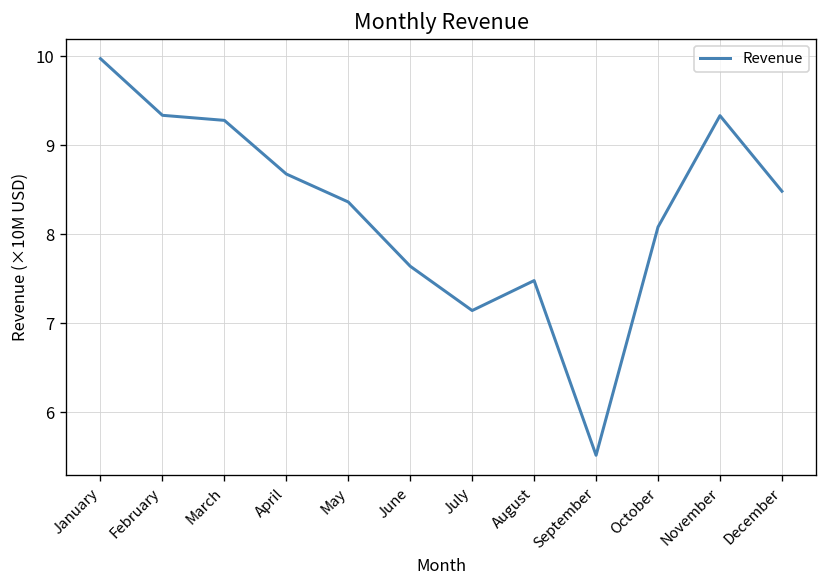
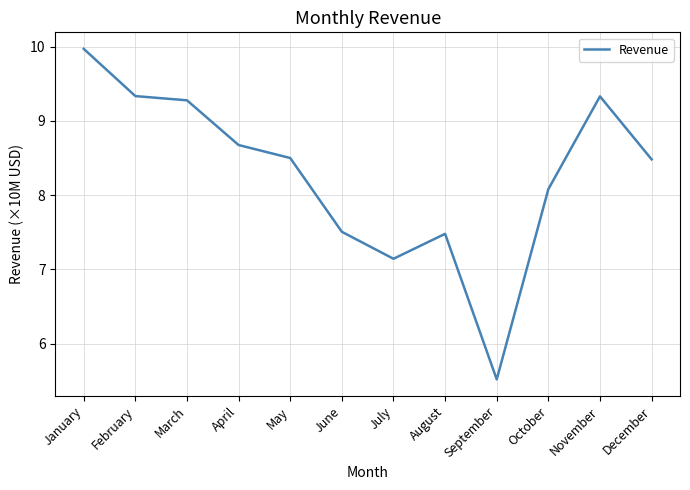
May: 8.4 -> 8.5
June: 7.6 -> 7.5
